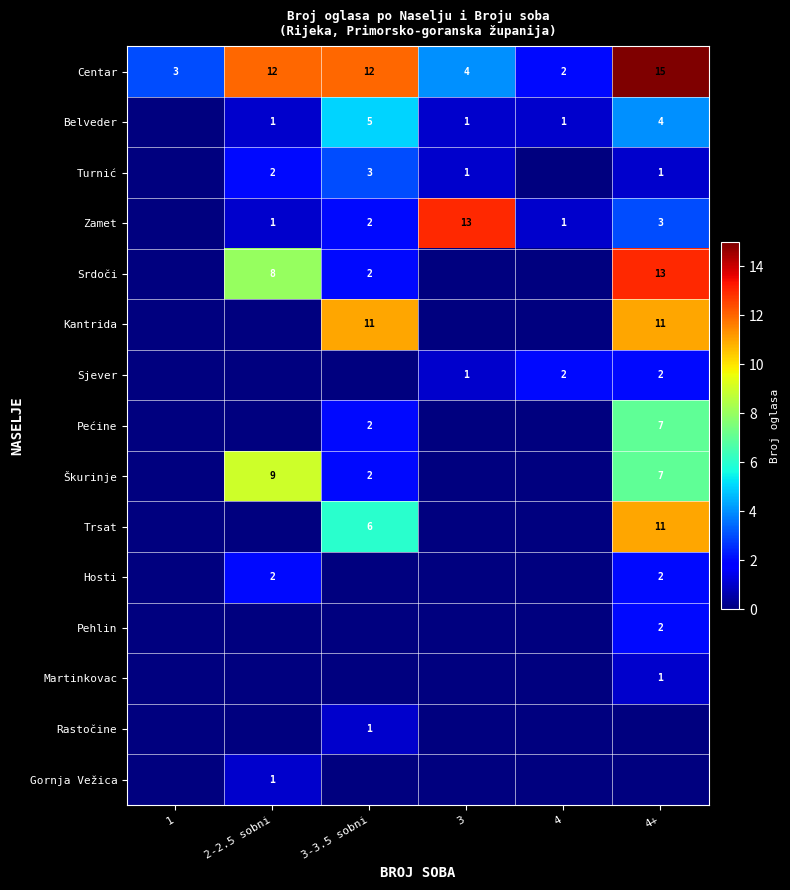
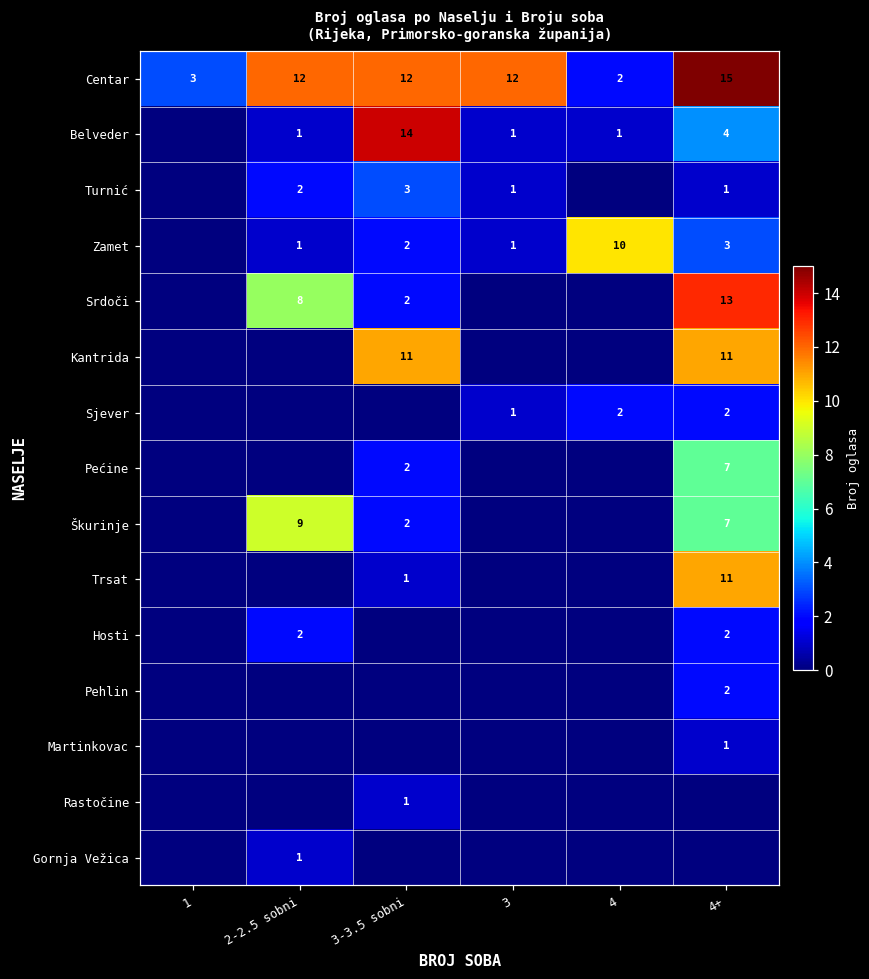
Centar, 3: 4 -> 12
Belveder, 3-3.5 sobni: 5 -> 14
Zamet, 3: 13 -> 1
Zamet, 4: 1 -> 10
Trsat, 3-3.5 sobni: 6 -> 1
